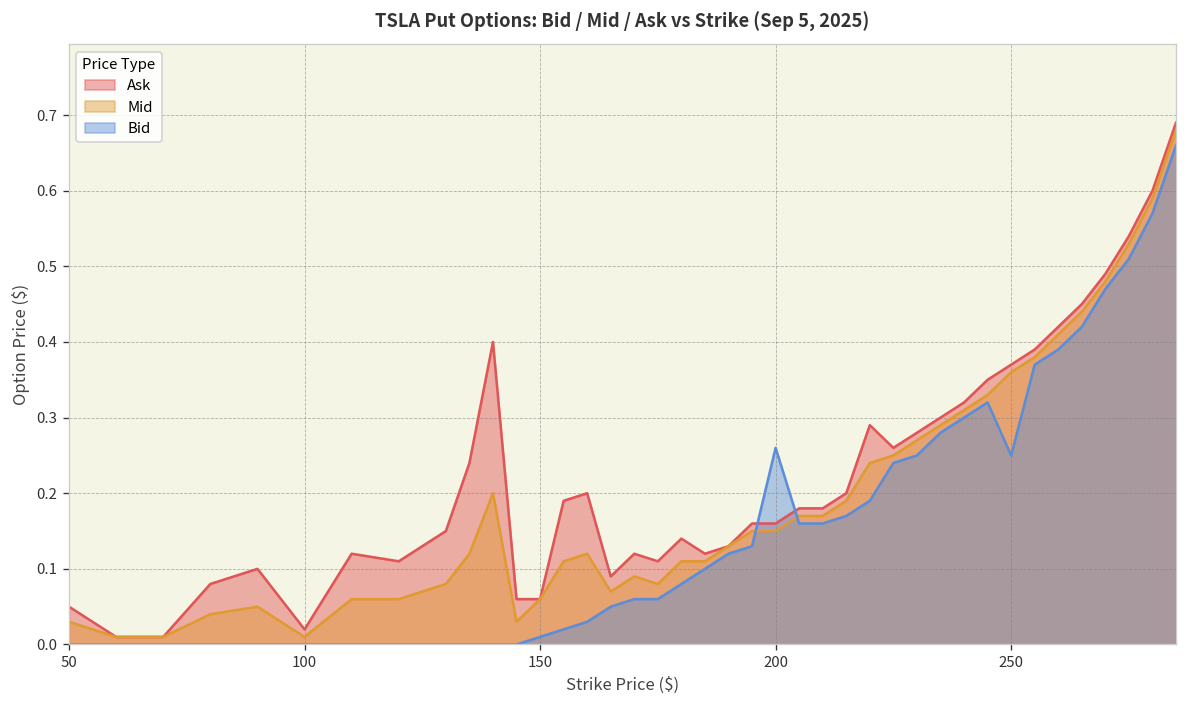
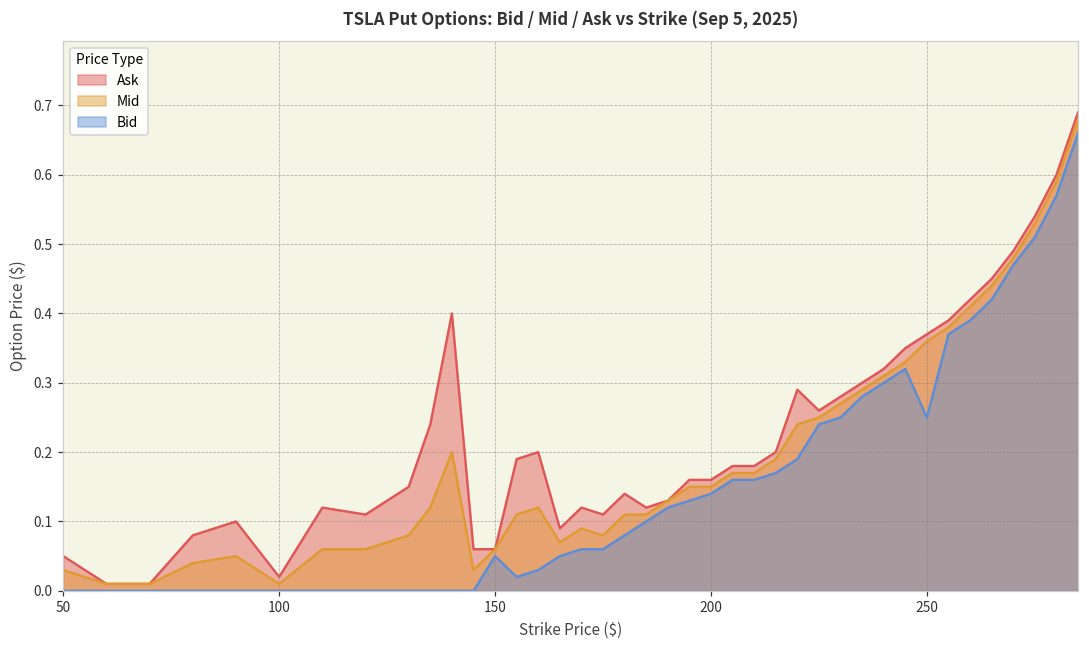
Bid, 150: 0.01 -> 0.05
Bid, 200: 0.26 -> 0.14
